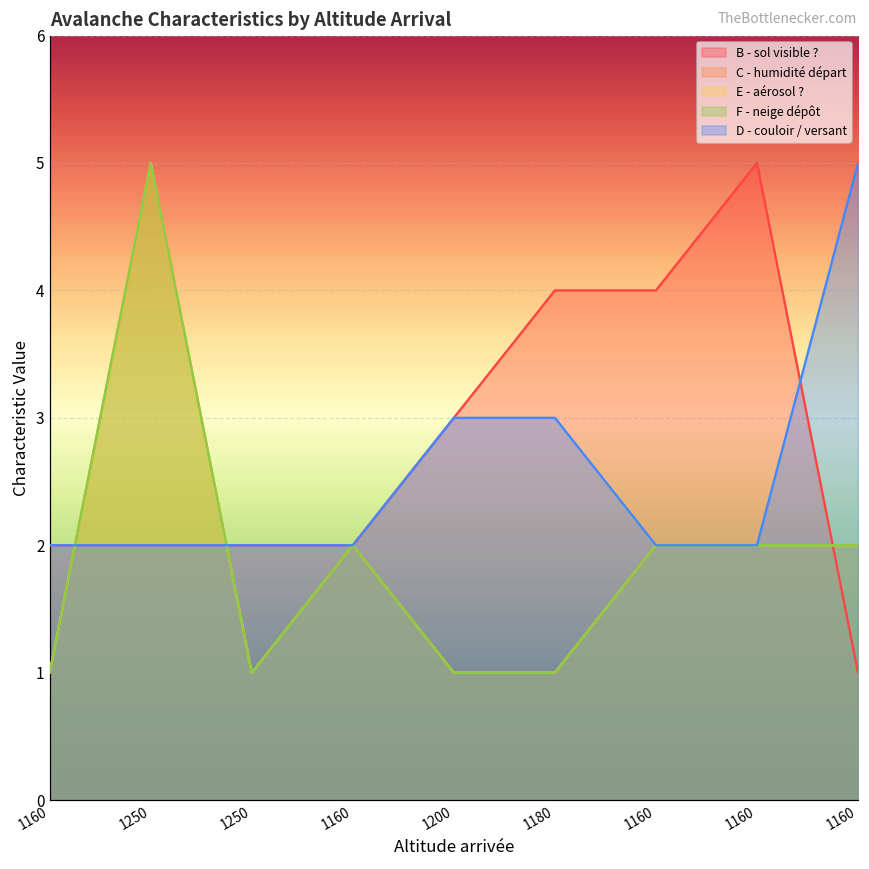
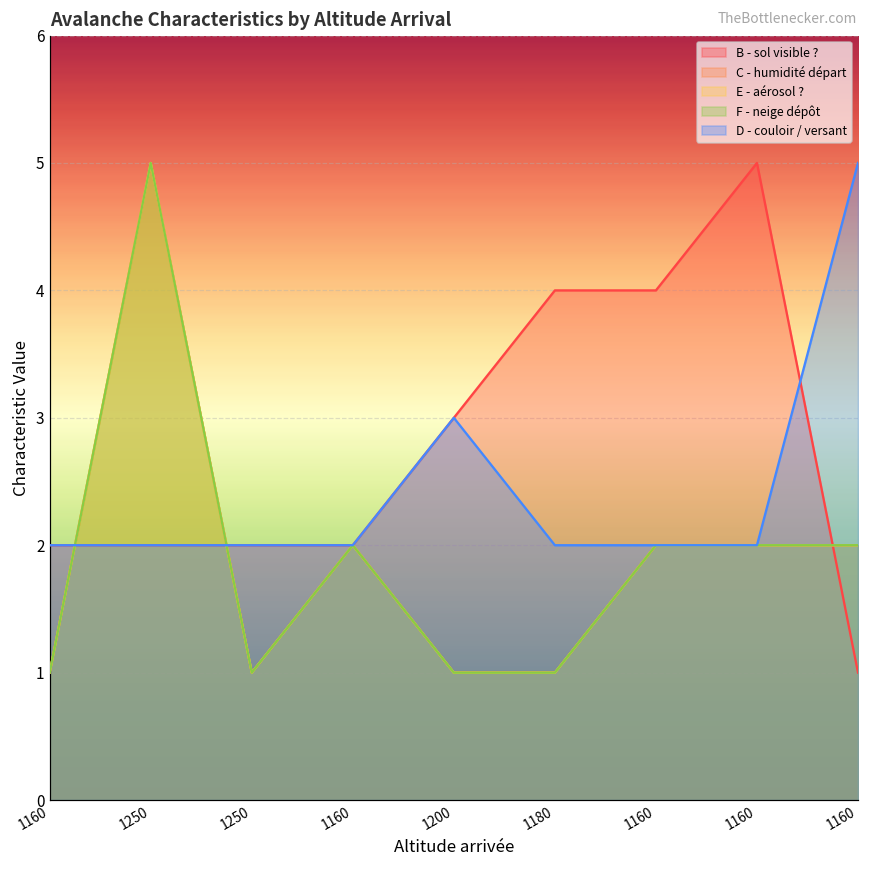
D - couloir / versant, 1180: 3 -> 2
